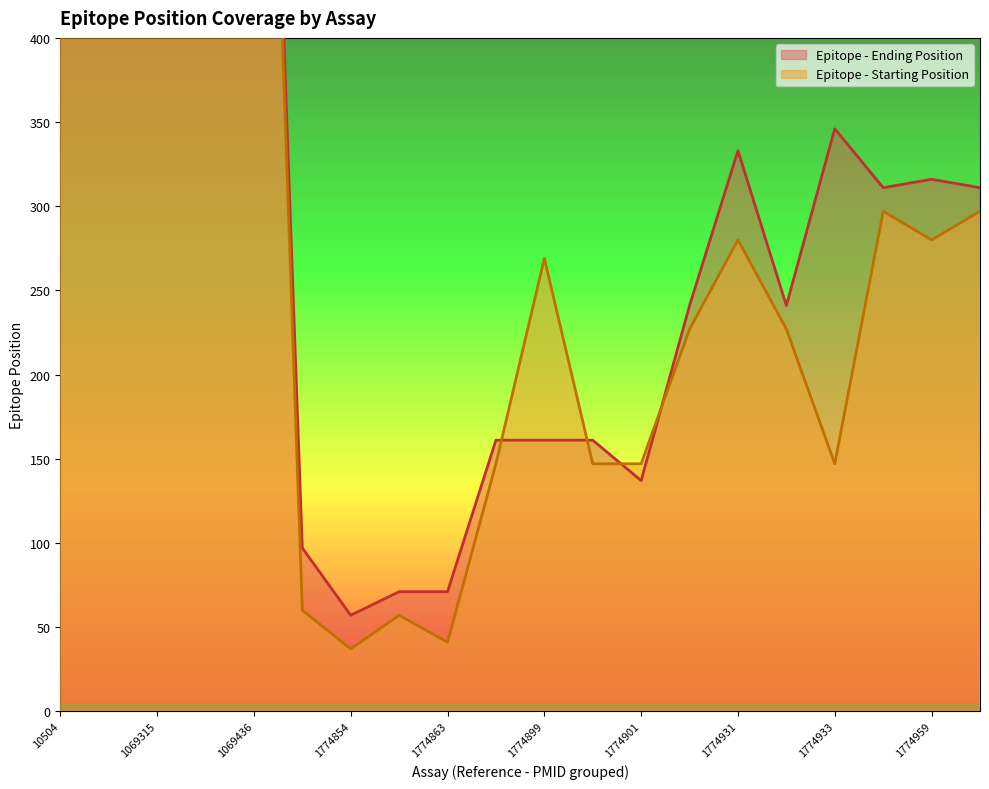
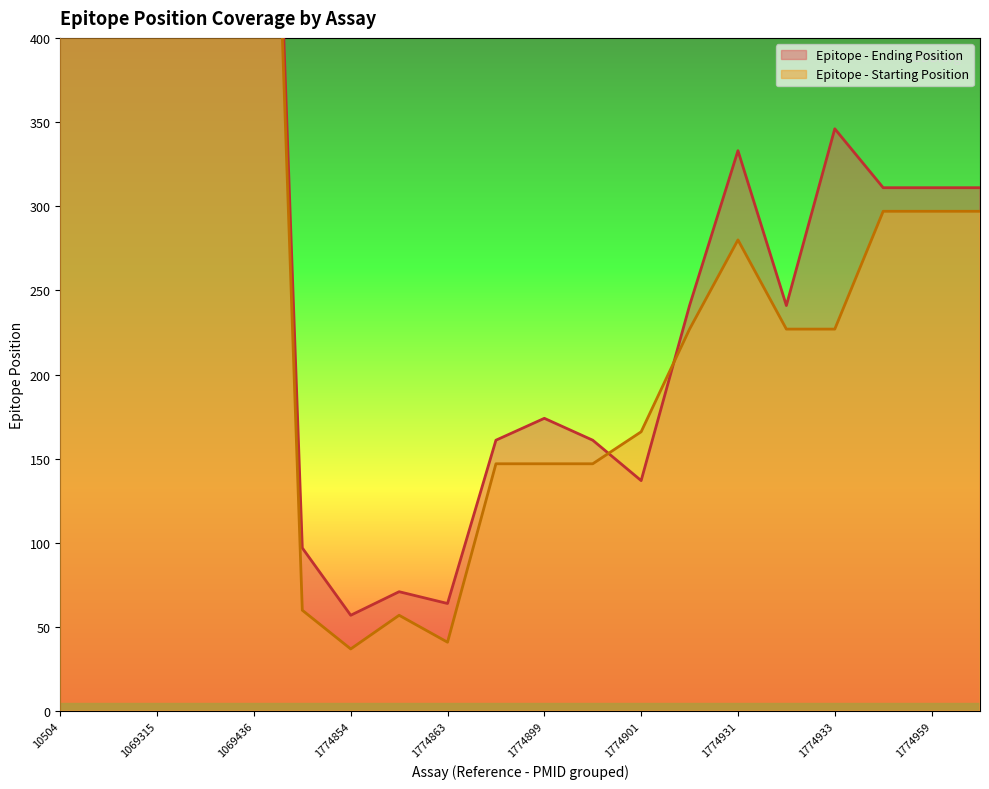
Epitope - Ending Position, 1774863: 71 -> 64
Epitope - Ending Position, 1774899: 161 -> 174
Epitope - Starting Position, 1774899: 269 -> 147
Epitope - Starting Position, 1774901: 147 -> 166
Epitope - Starting Position, 1774933: 147 -> 227
Epitope - Ending Position, 1774959: 316 -> 311
Epitope - Starting Position, 1774959: 280 -> 297
